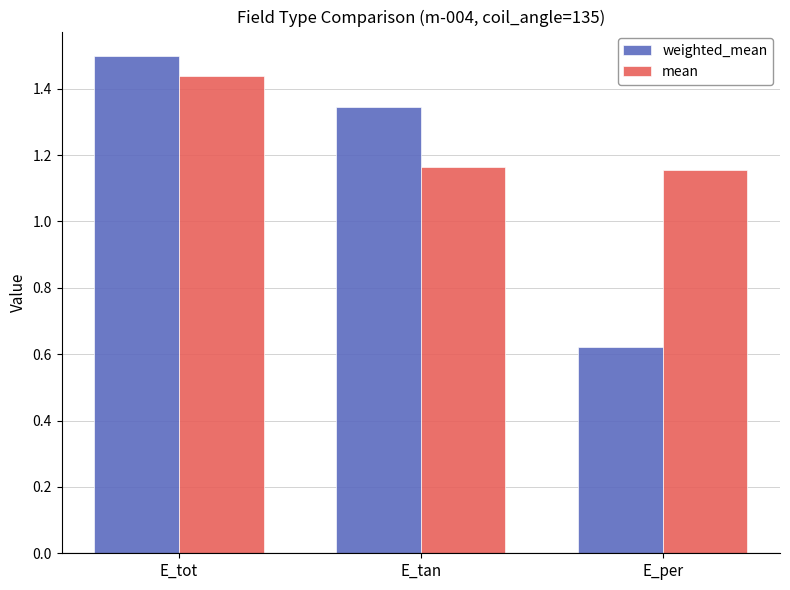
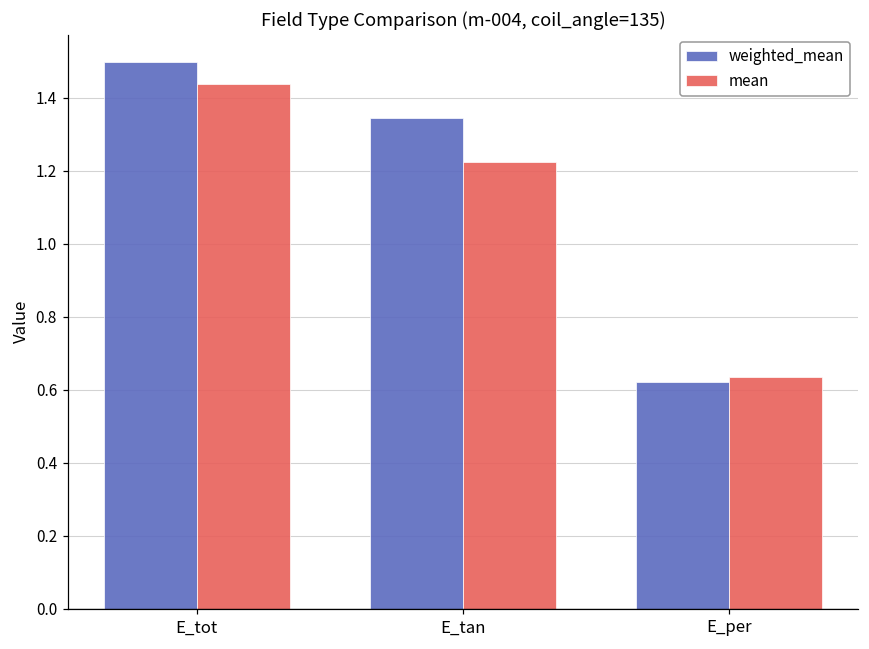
mean, E_tan: 1.16 -> 1.22
mean, E_per: 1.15 -> 0.63
